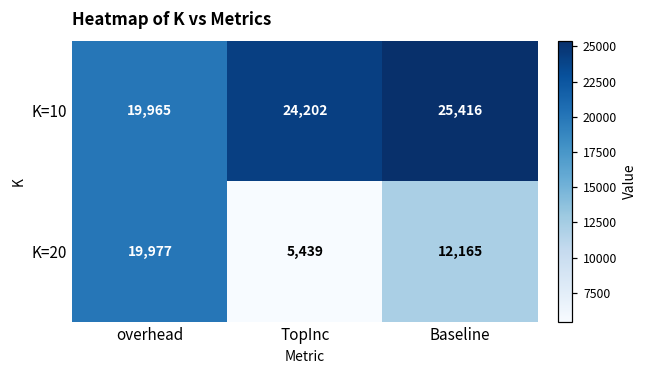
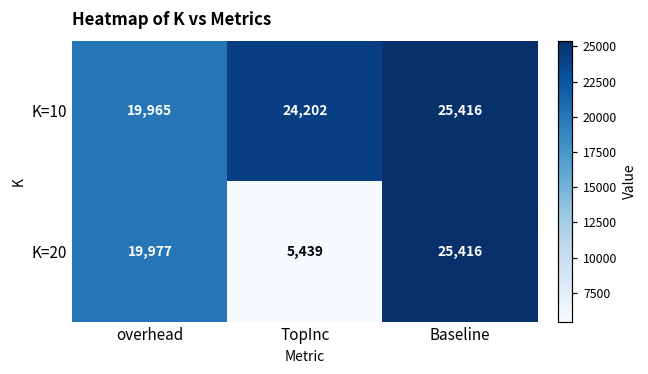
K=20, Baseline: 12,165 -> 25,416
